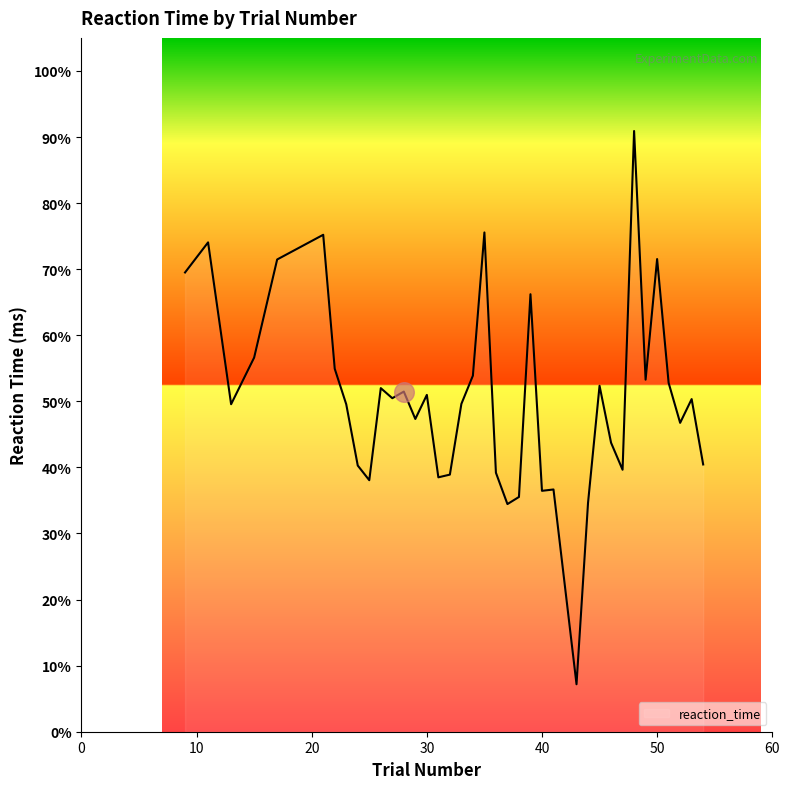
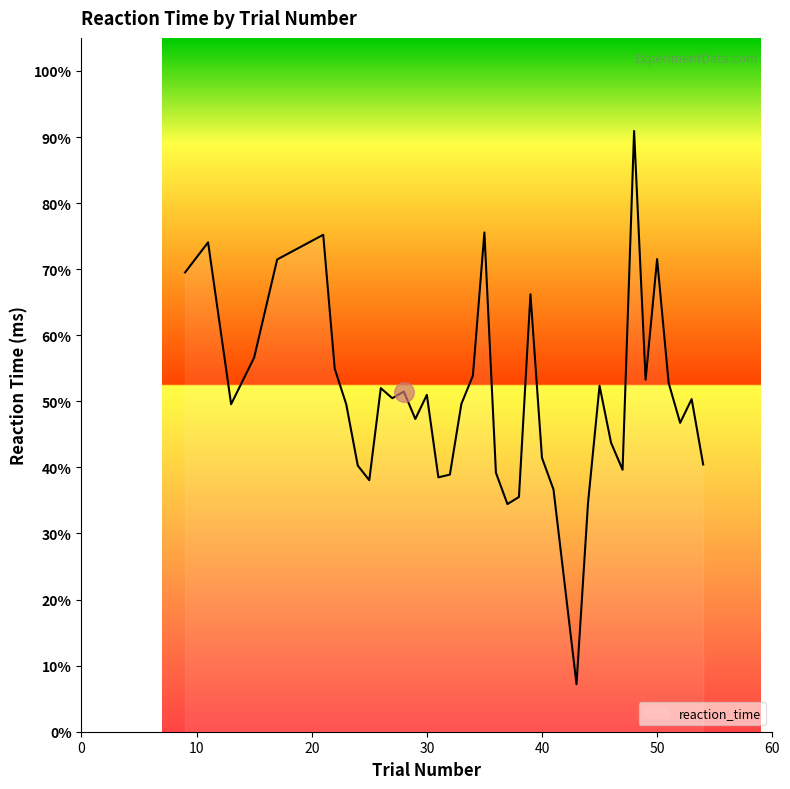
reaction_time, 40: 36% -> 41%
